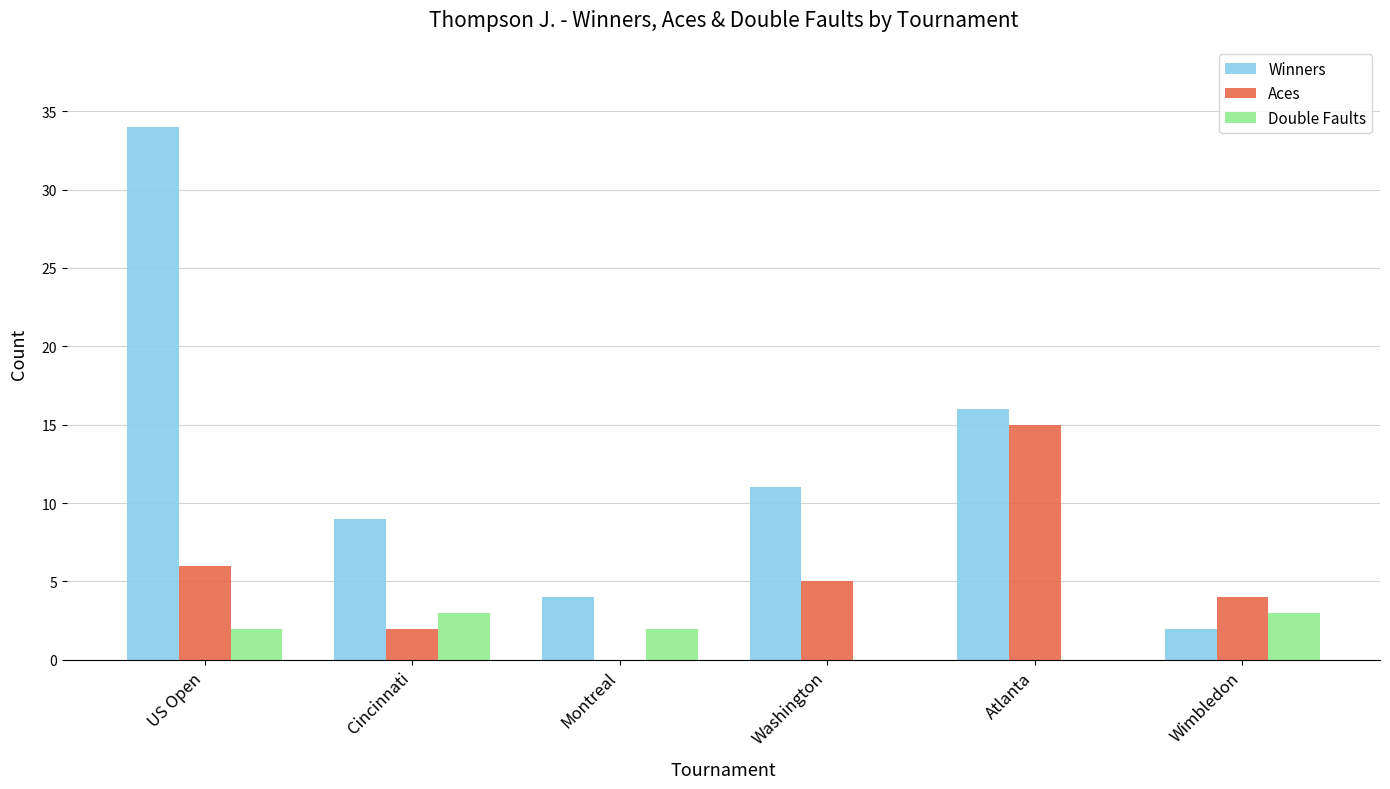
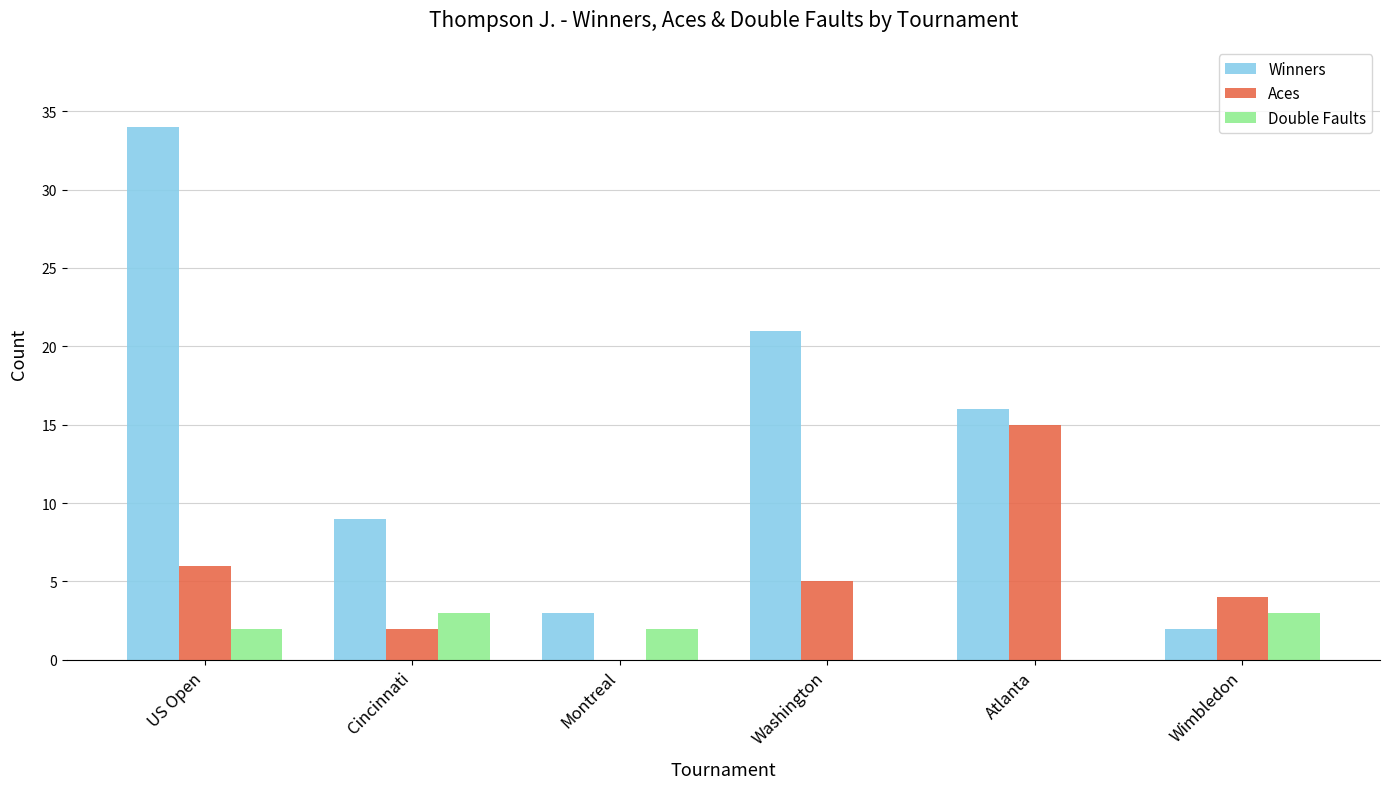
Winners, Montreal: 4 -> 3
Winners, Washington: 11 -> 21
